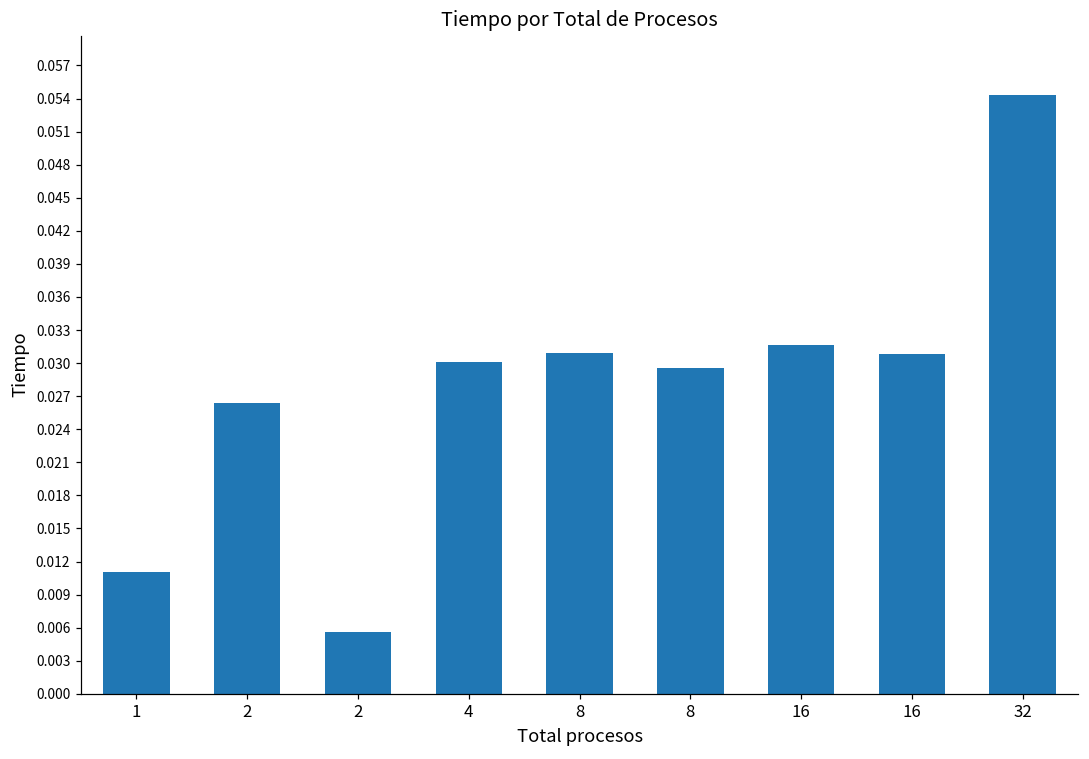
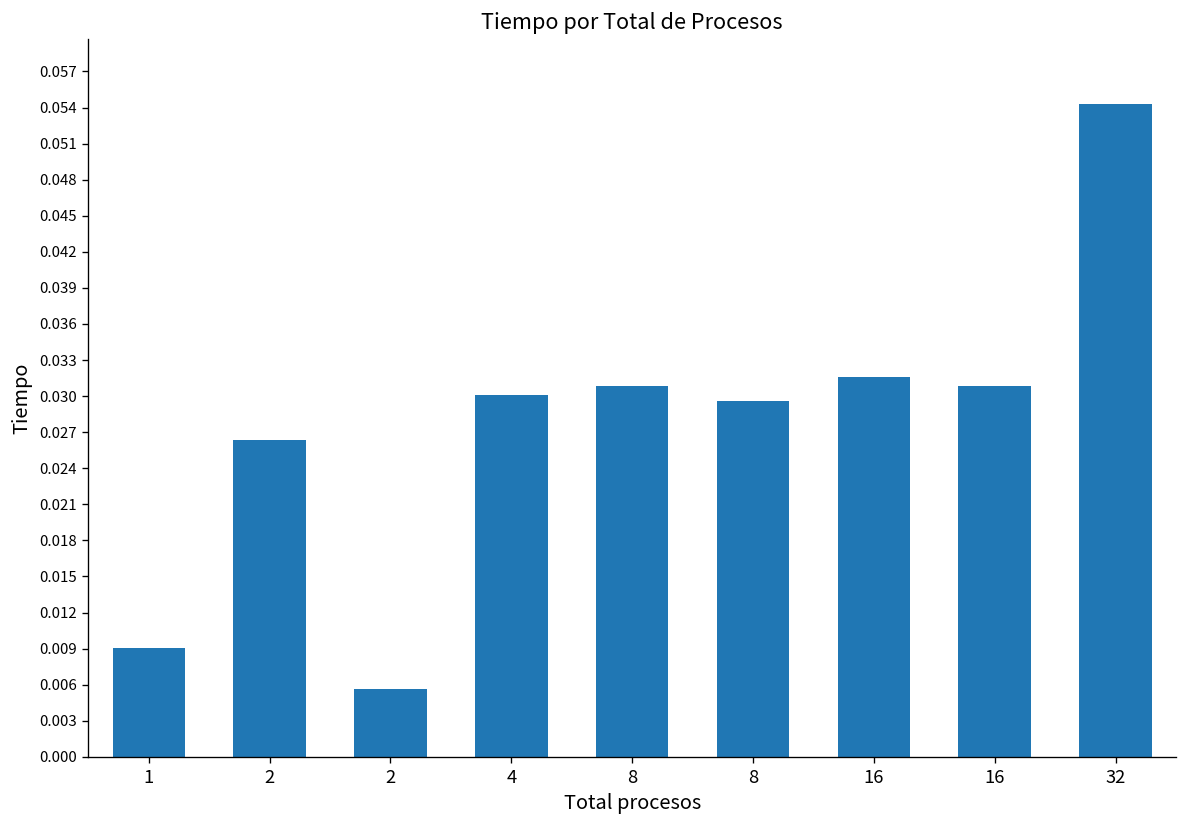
1: 0.0110 -> 0.0090
